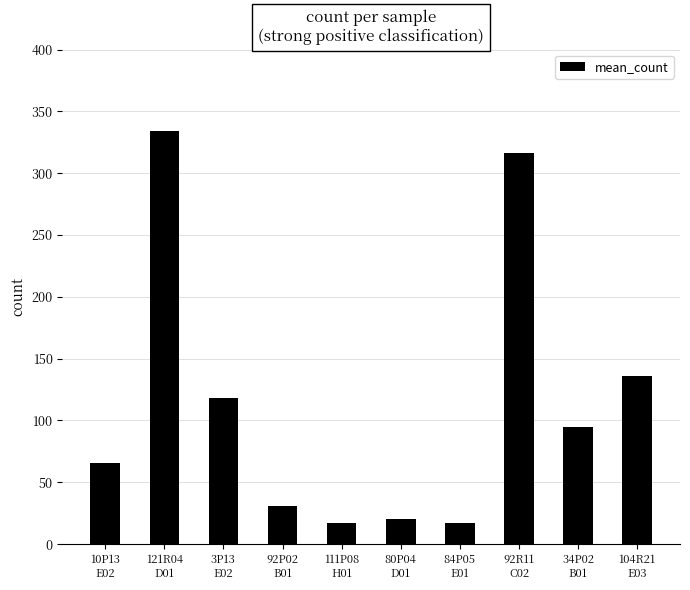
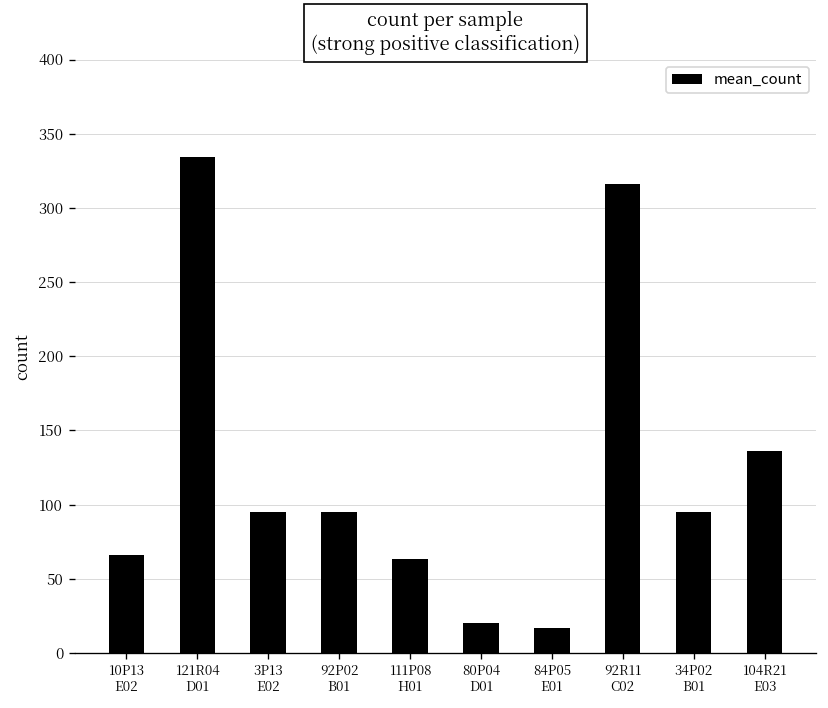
3P13 E02: 118 -> 95
92P02 B01: 31 -> 95
111P08 H01: 17 -> 63
